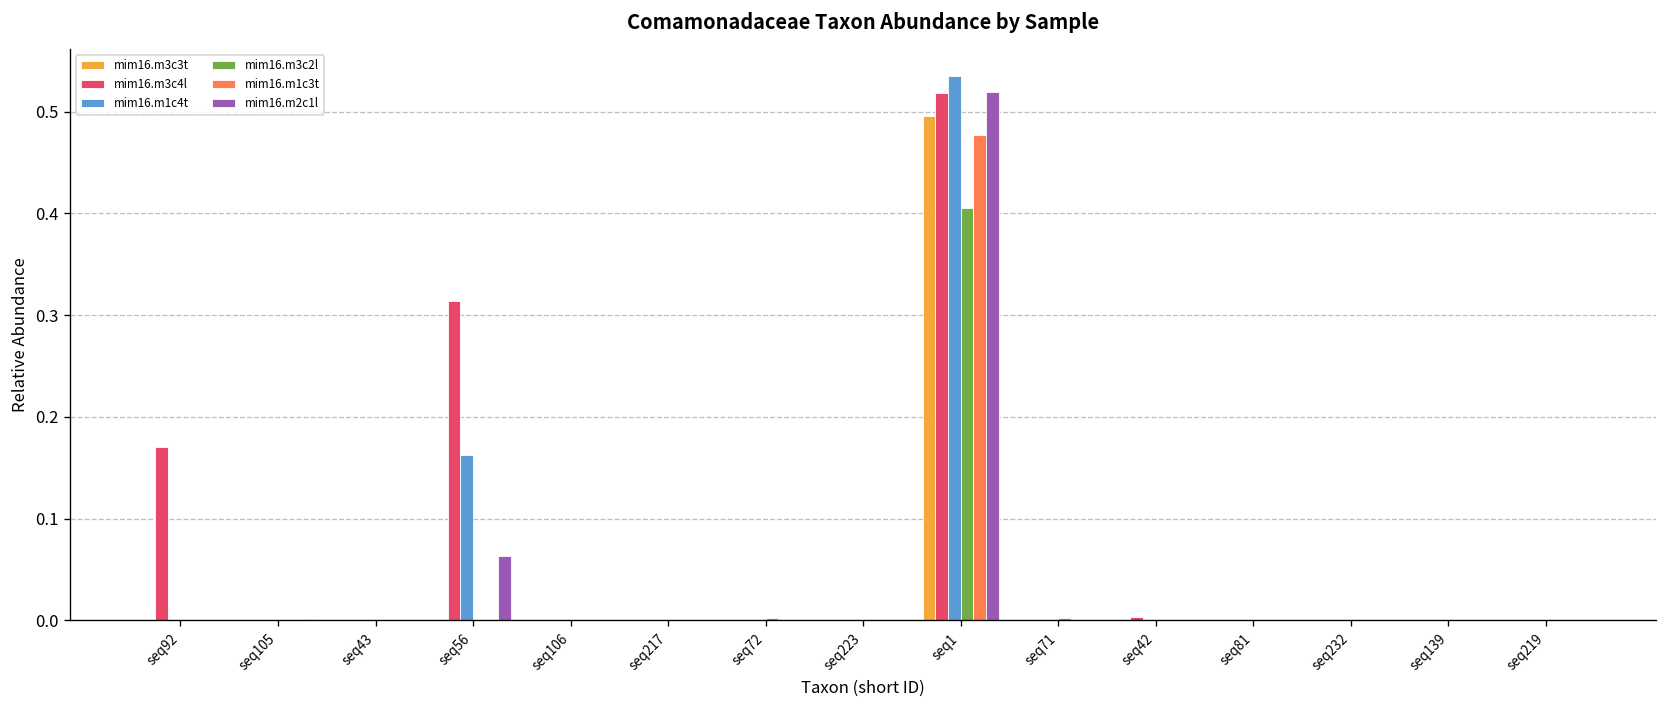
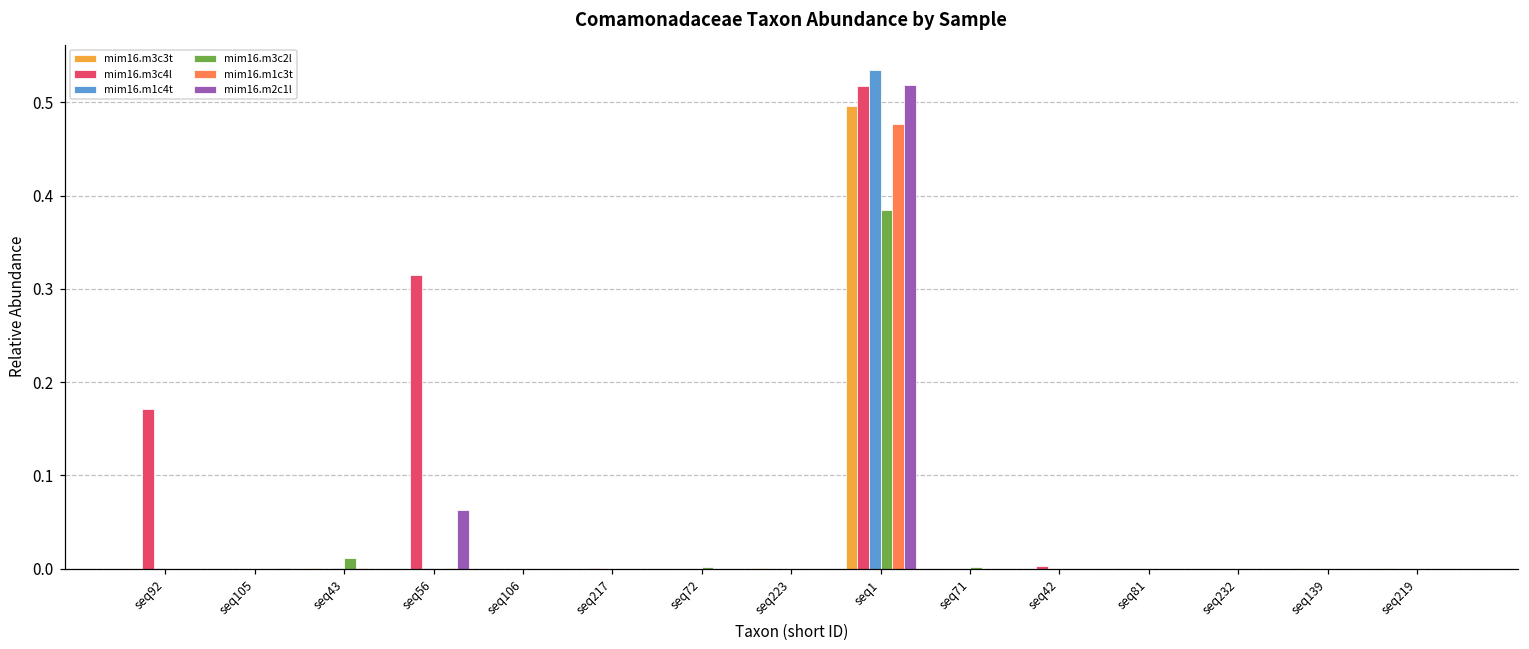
mim16.m3c2l, seq43: 0.00 -> 0.01
mim16.m1c4t, seq56: 0.16 -> 0.00
mim16.m3c2l, seq1: 0.41 -> 0.39
